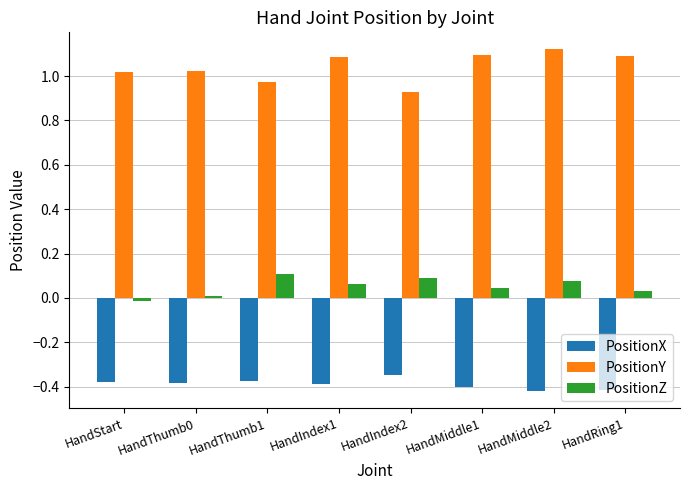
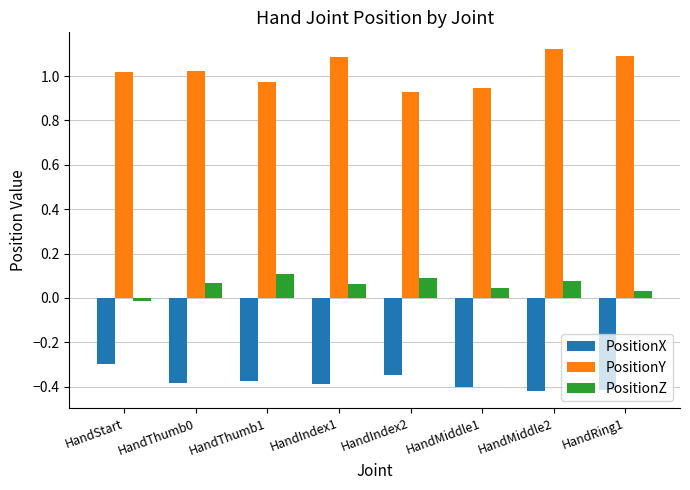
PositionX, HandStart: -0.38 -> -0.30
PositionZ, HandThumb0: 0.01 -> 0.07
PositionY, HandMiddle1: 1.09 -> 0.94
